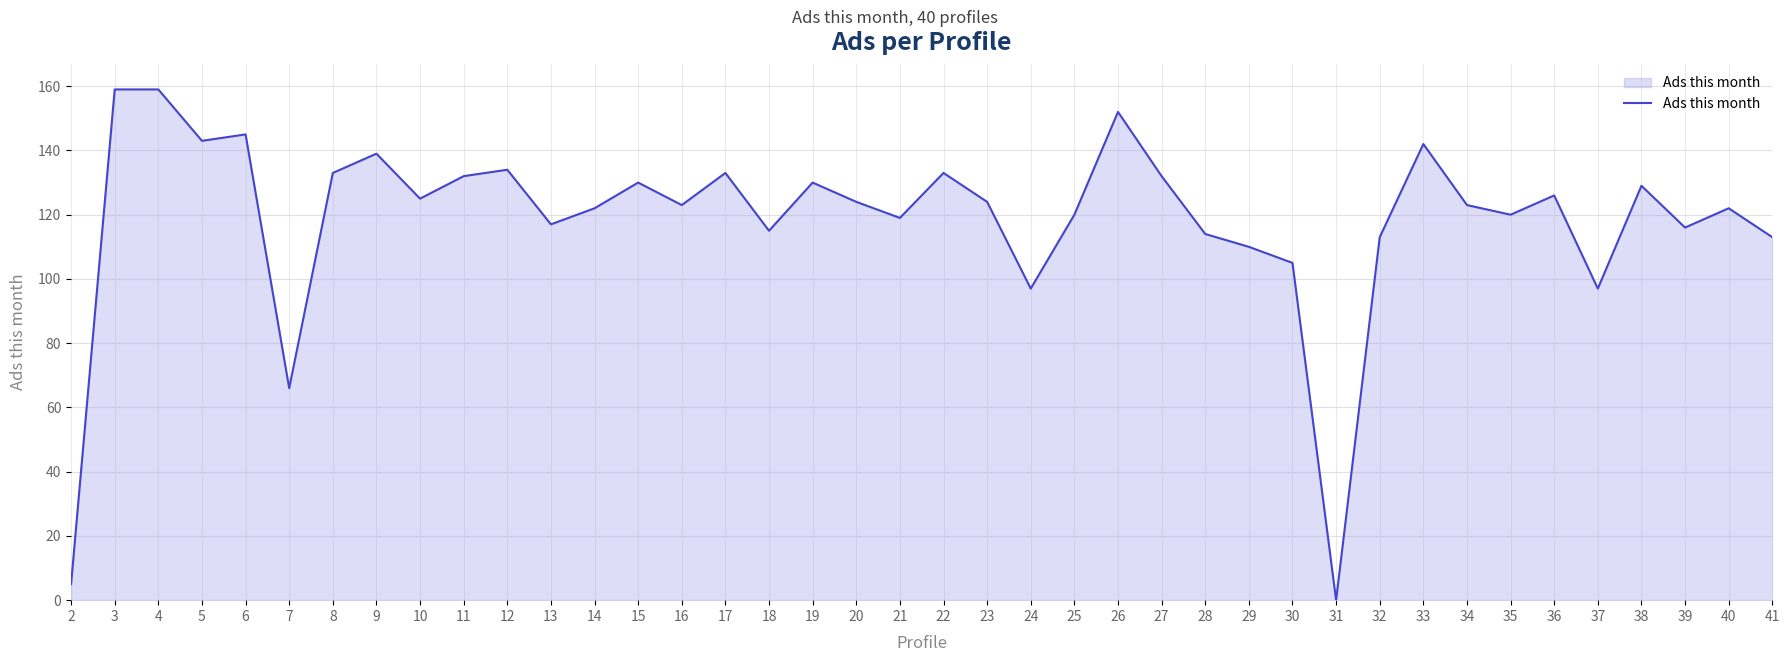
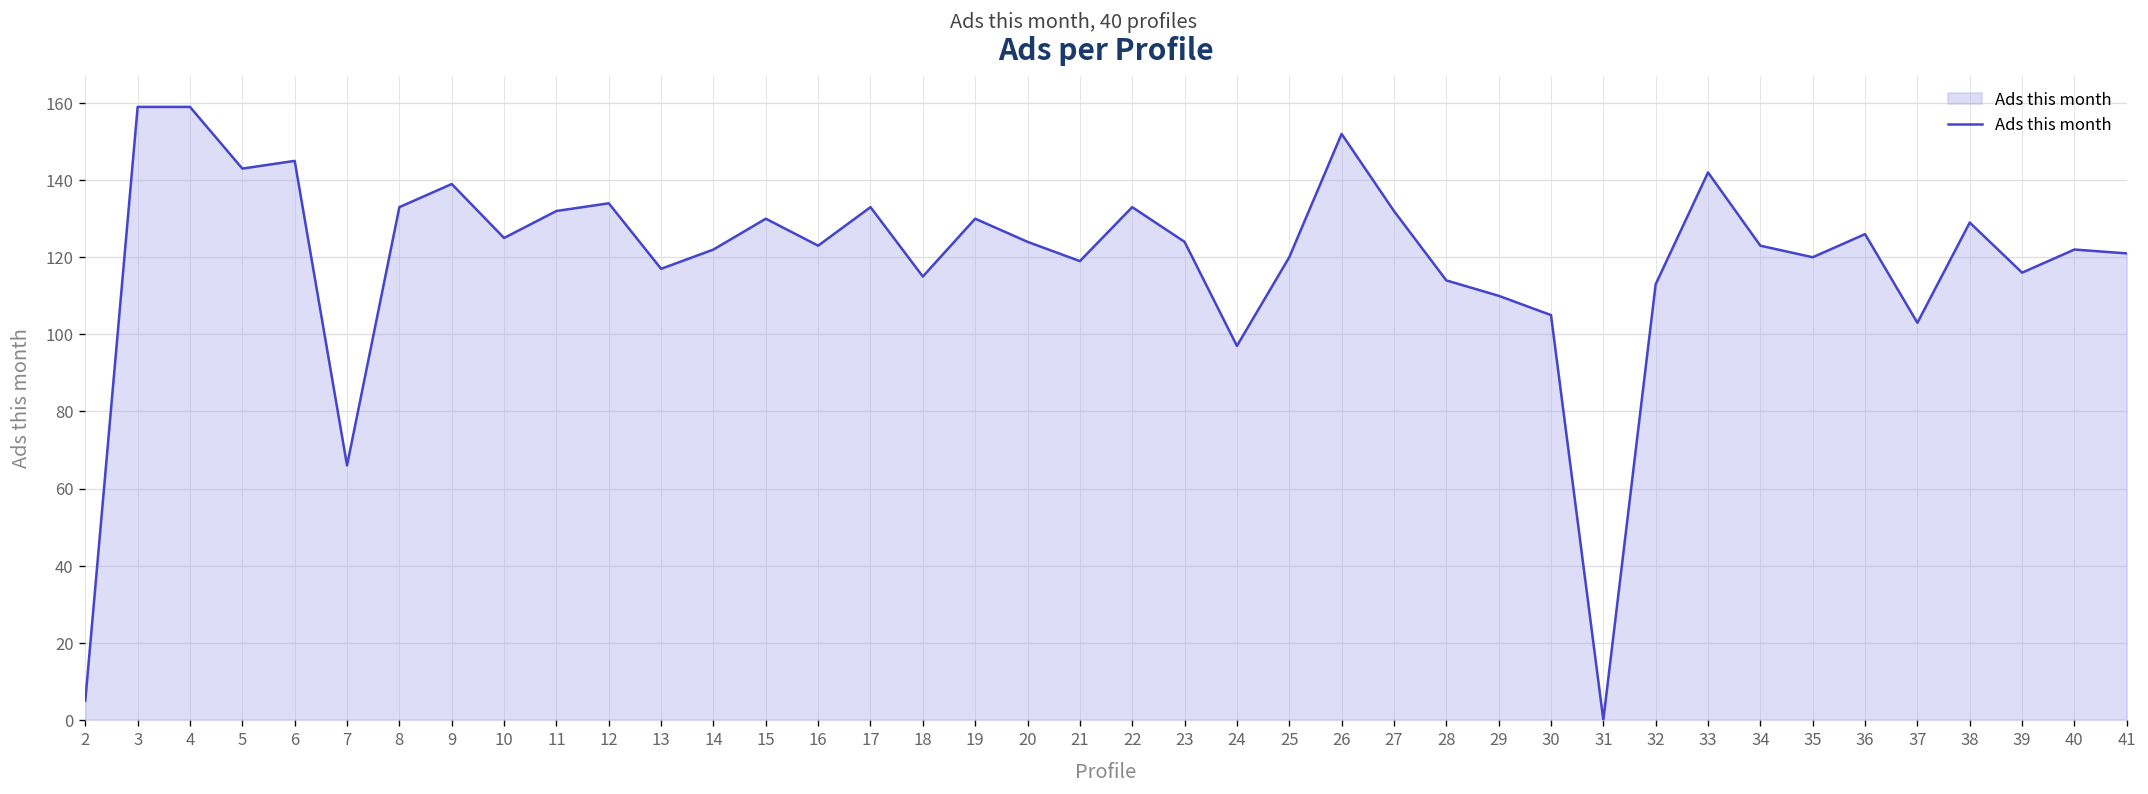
37: 97 -> 103
41: 113 -> 121
